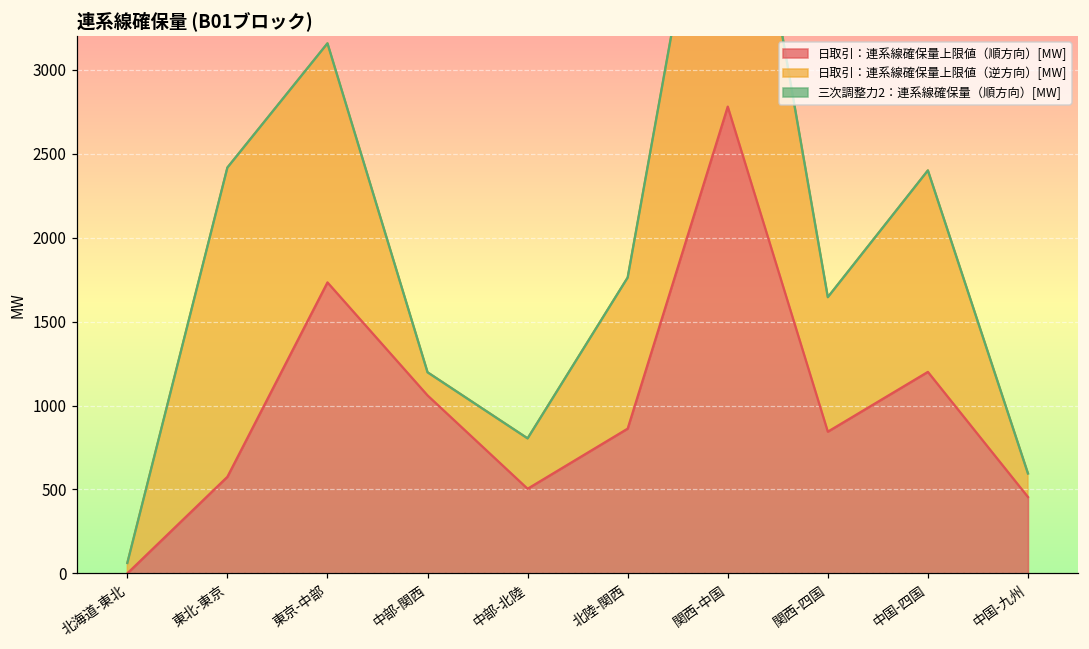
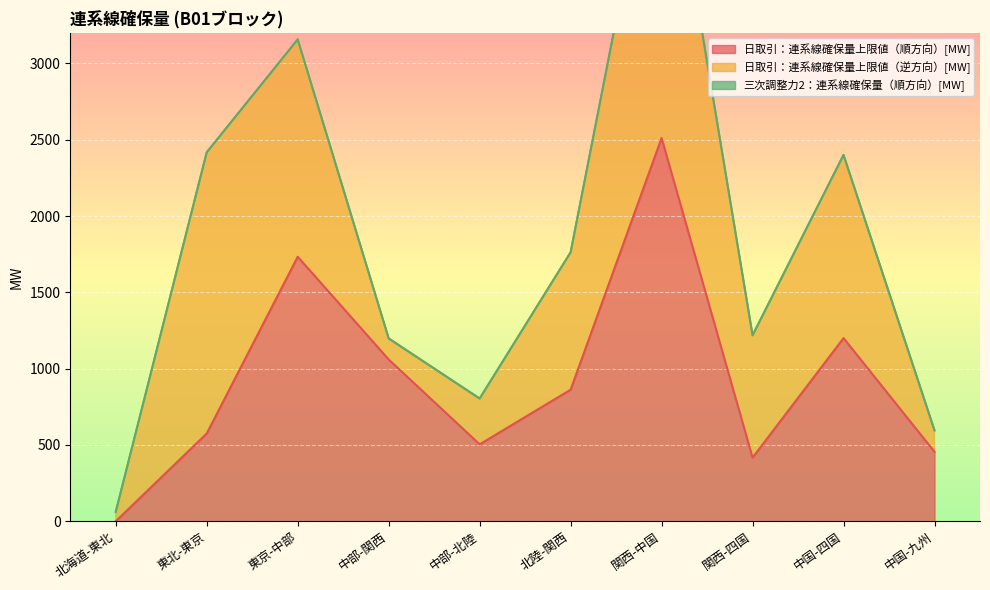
日取引：連系線確保量上限値（順方向）[MW], 関西-中国: 2780 -> 2510
日取引：連系線確保量上限値（順方向）[MW], 関西-四国: 840 -> 420
